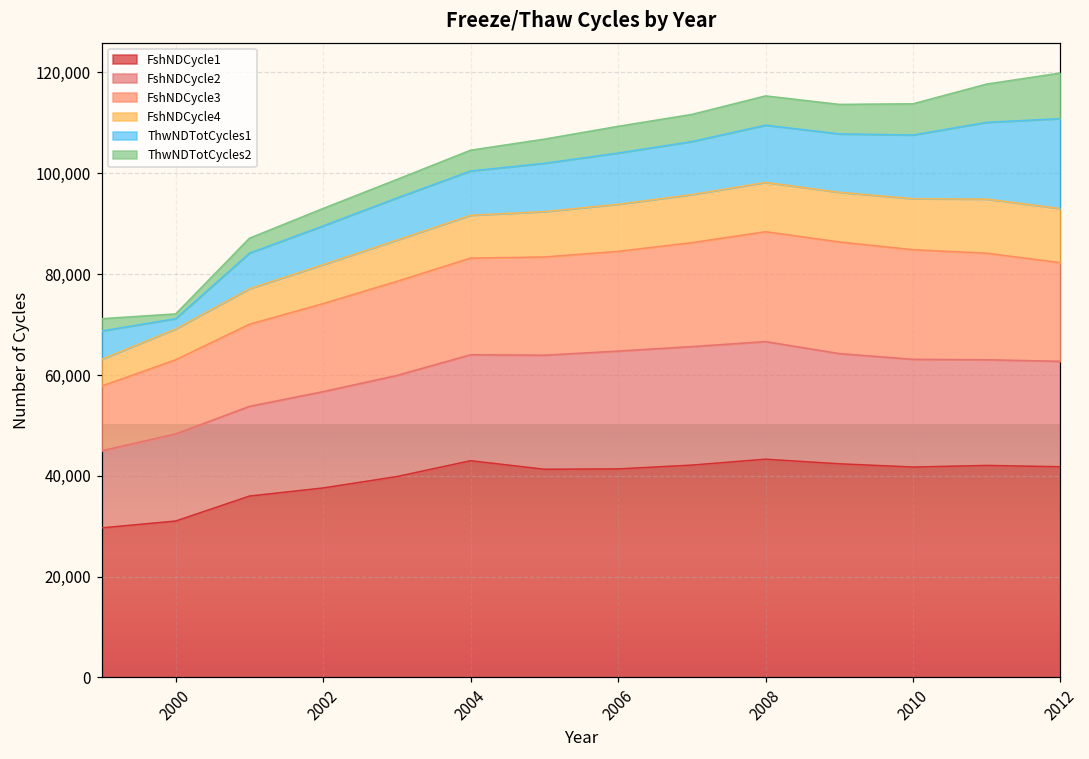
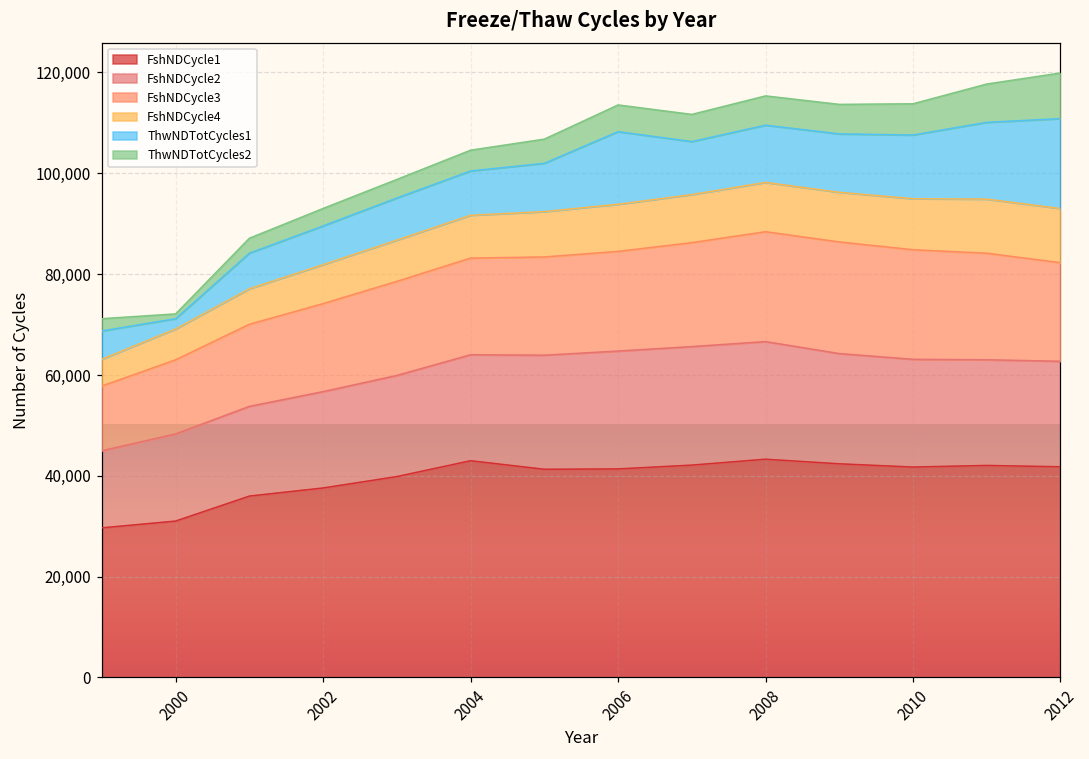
ThwNDTotCycles1, 2006: 10,000 -> 14,000
